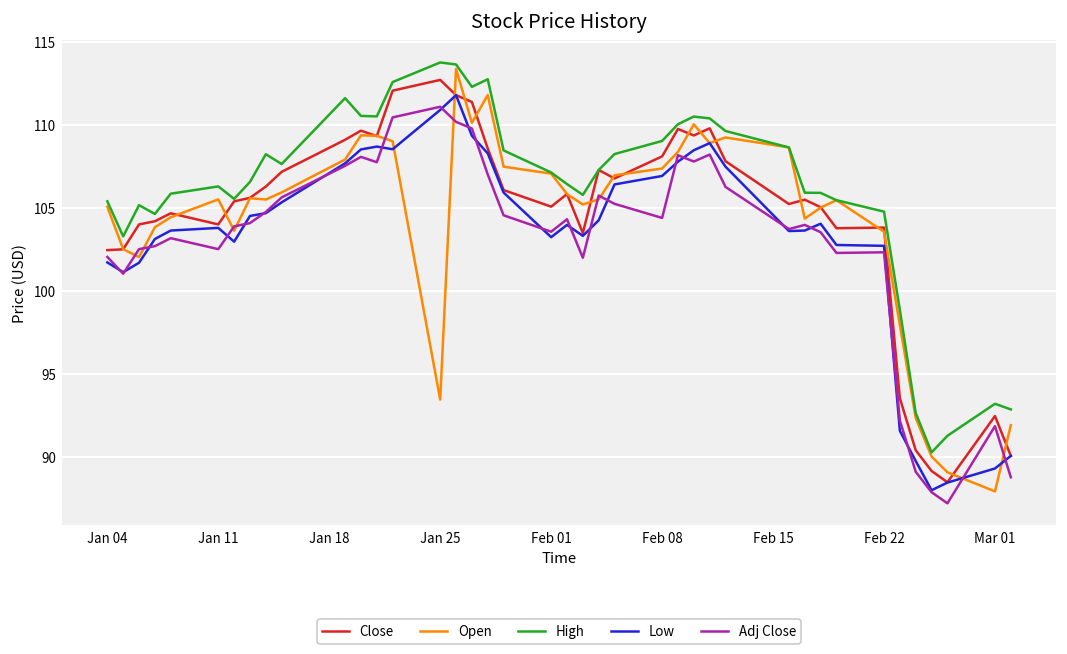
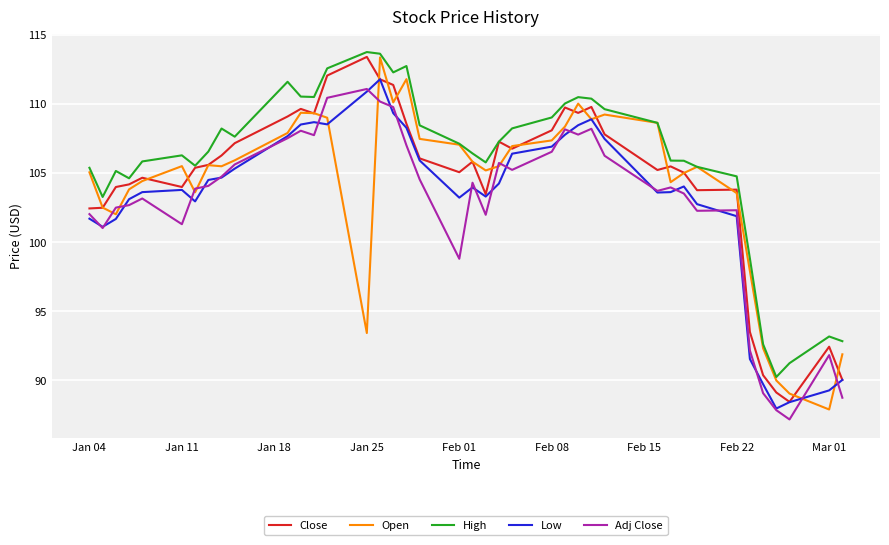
Adj Close, Jan 11: 102.5 -> 101.3
Close, Jan 25: 112.7 -> 113.4
Adj Close, Feb 01: 103.6 -> 98.8
Adj Close, Feb 08: 104.4 -> 106.5
Low, Feb 22: 102.7 -> 101.9
